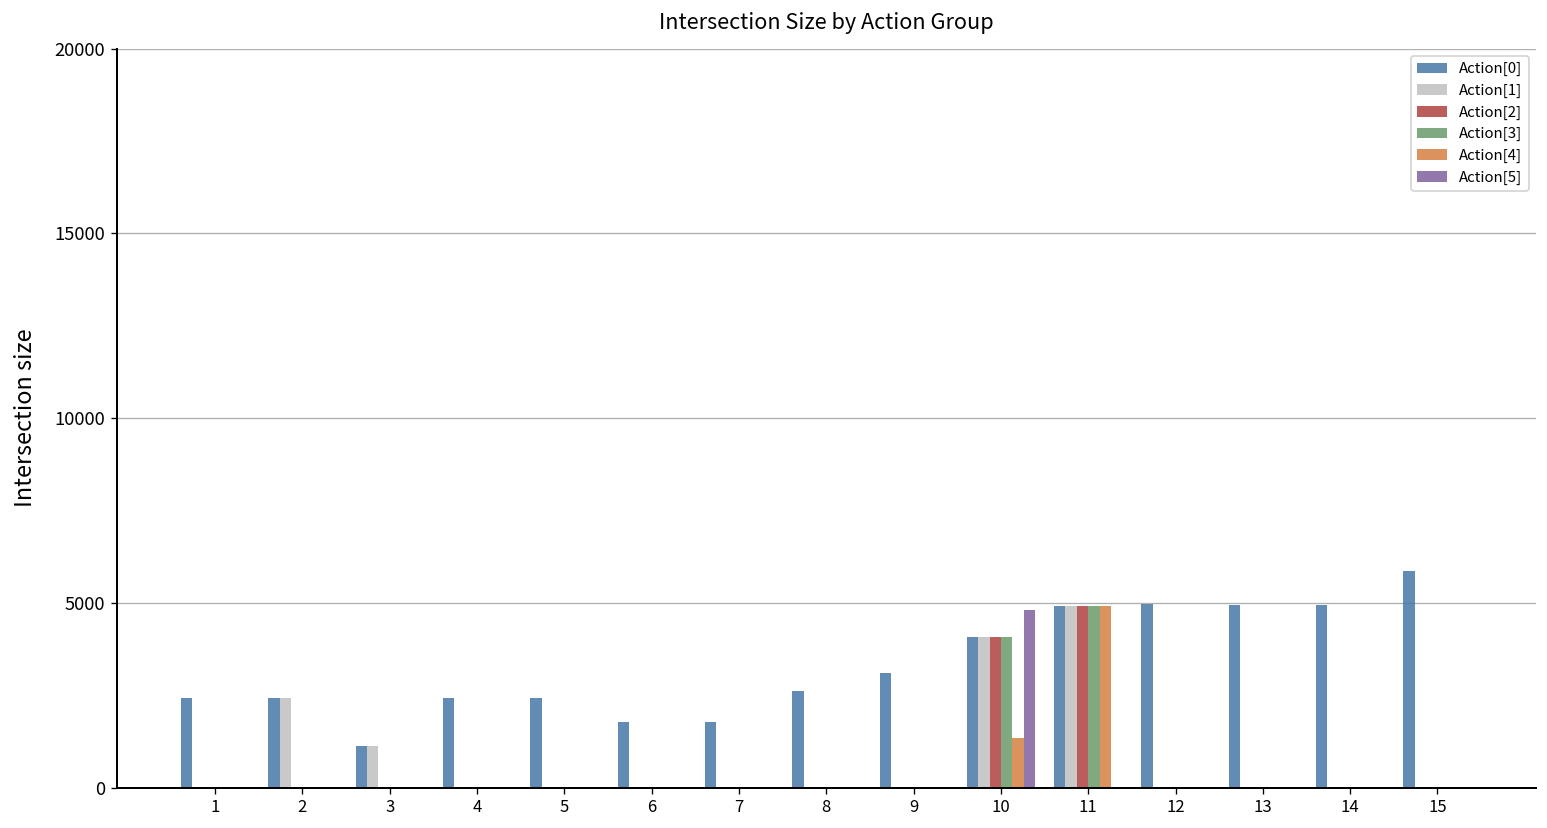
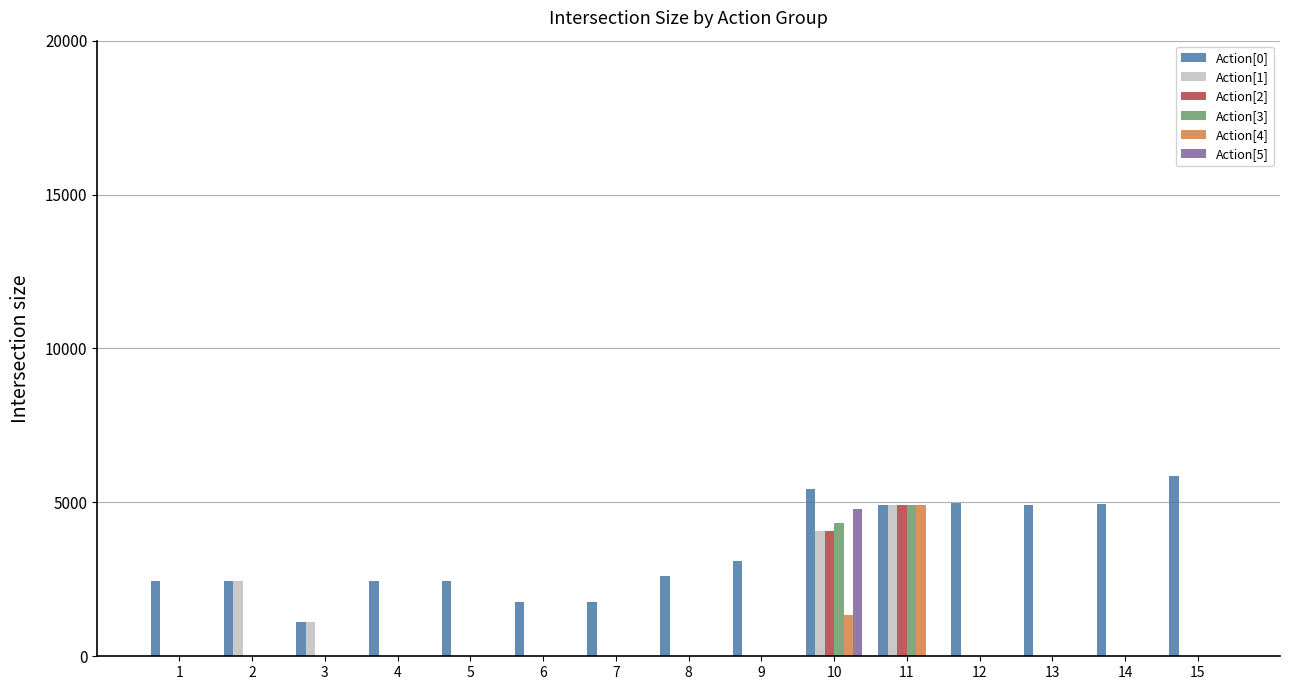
Action[0], 10: 4100 -> 5400
Action[3], 10: 4100 -> 4300
